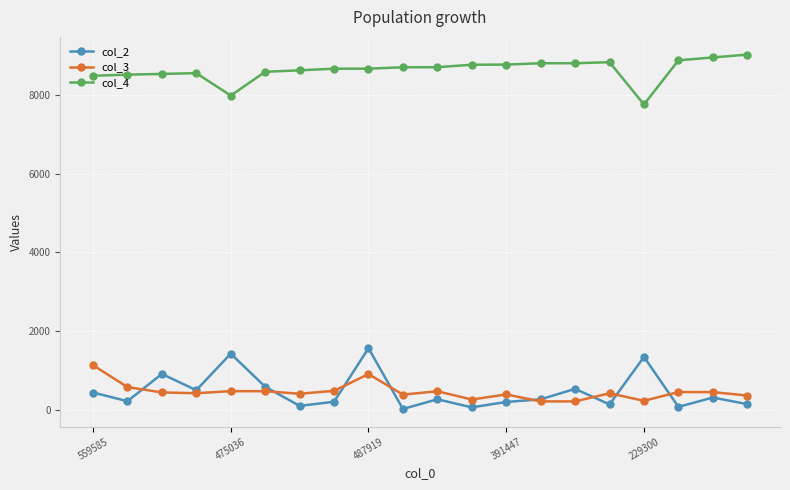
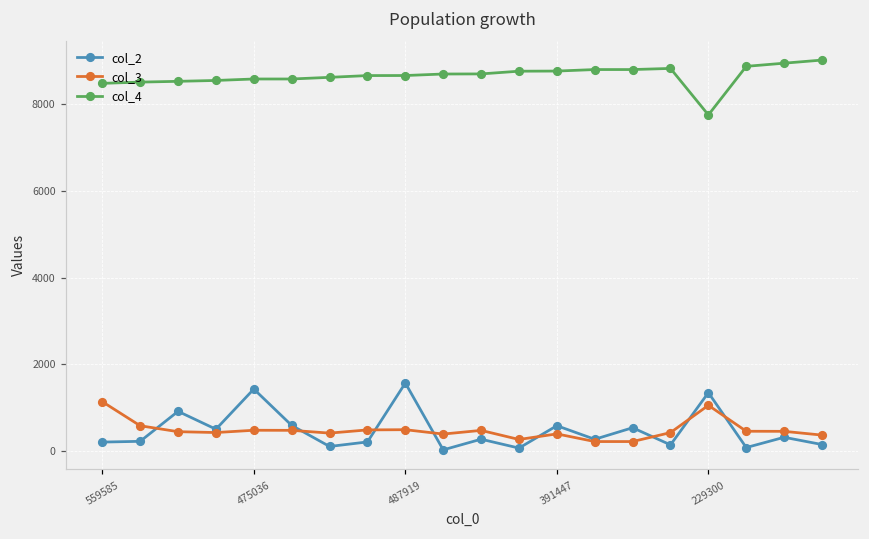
col_2, 559585: 400 -> 200
col_4, 475036: 8000 -> 8600
col_3, 487919: 900 -> 500
col_2, 391447: 200 -> 600
col_3, 229300: 200 -> 1100
